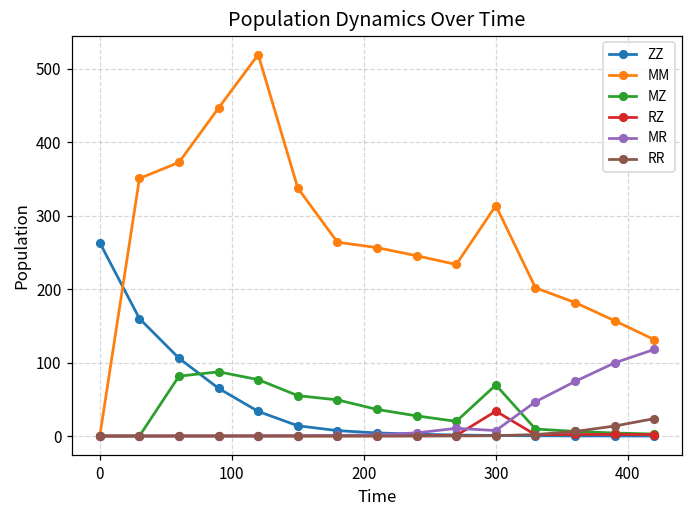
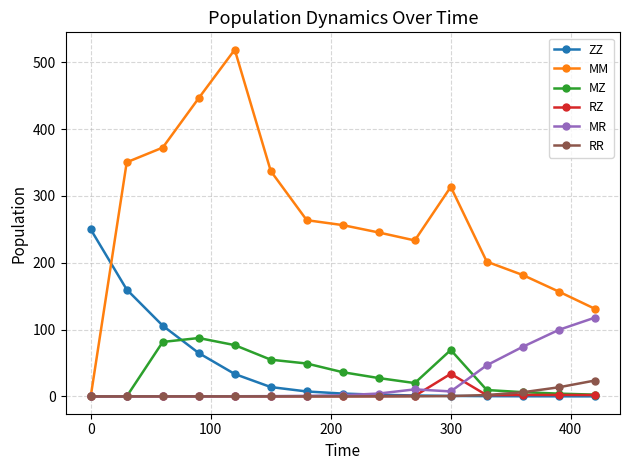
ZZ, 0: 260 -> 250
